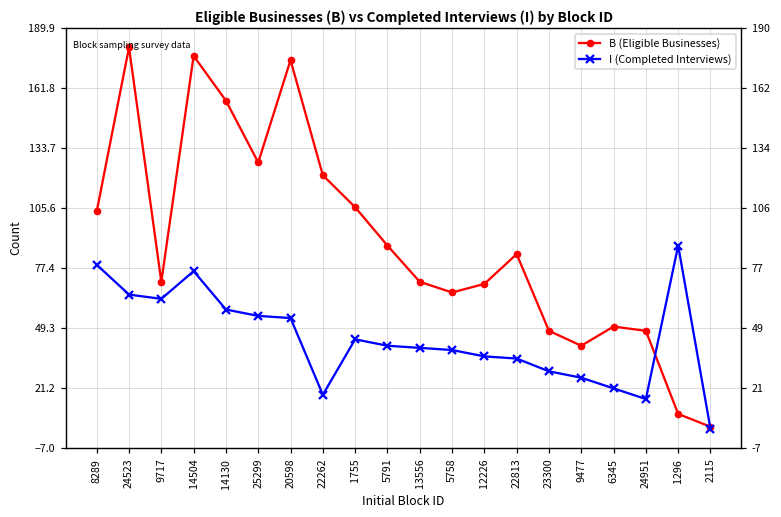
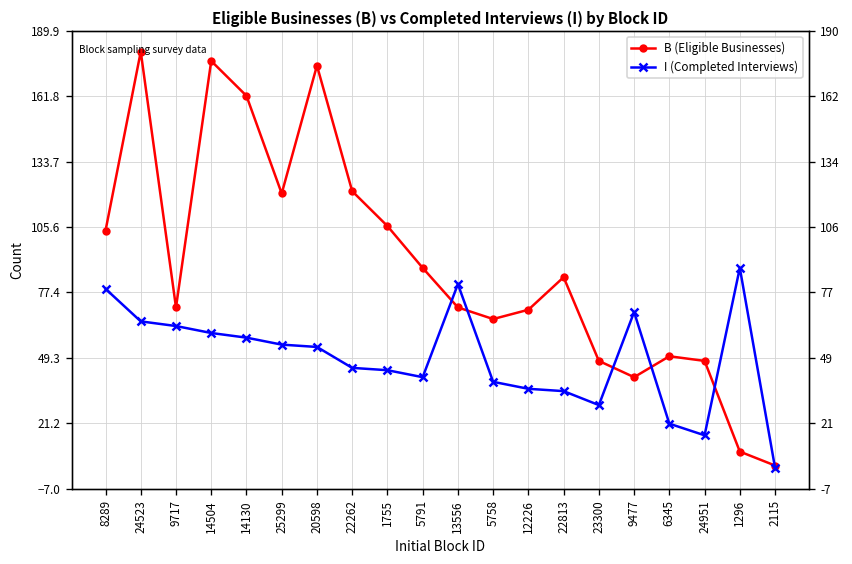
I (Completed Interviews), 14504: 76 -> 60
B (Eligible Businesses), 14130: 156 -> 162
B (Eligible Businesses), 25299: 127 -> 120
I (Completed Interviews), 22262: 18 -> 45
I (Completed Interviews), 13556: 40 -> 81
I (Completed Interviews), 9477: 26 -> 69
